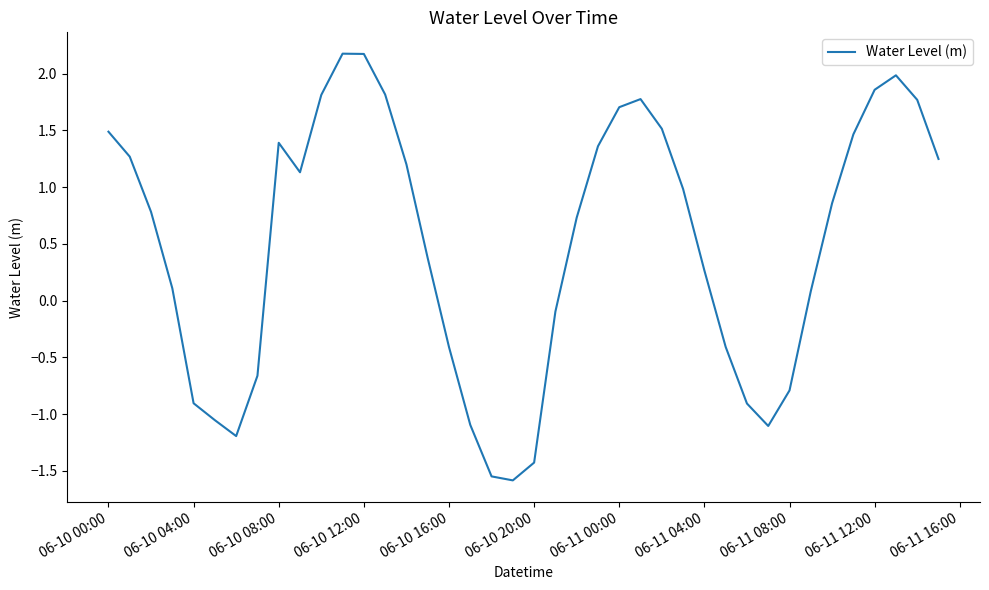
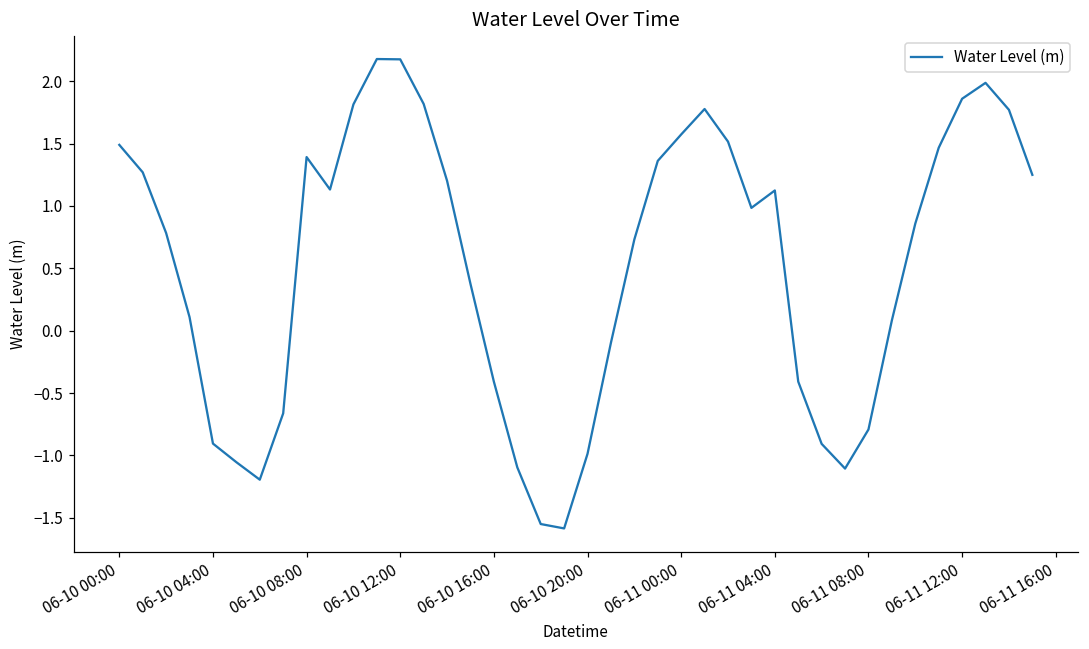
06-10 20:00: -1.43 -> -0.99
06-11 00:00: 1.71 -> 1.57
06-11 04:00: 0.27 -> 1.12
